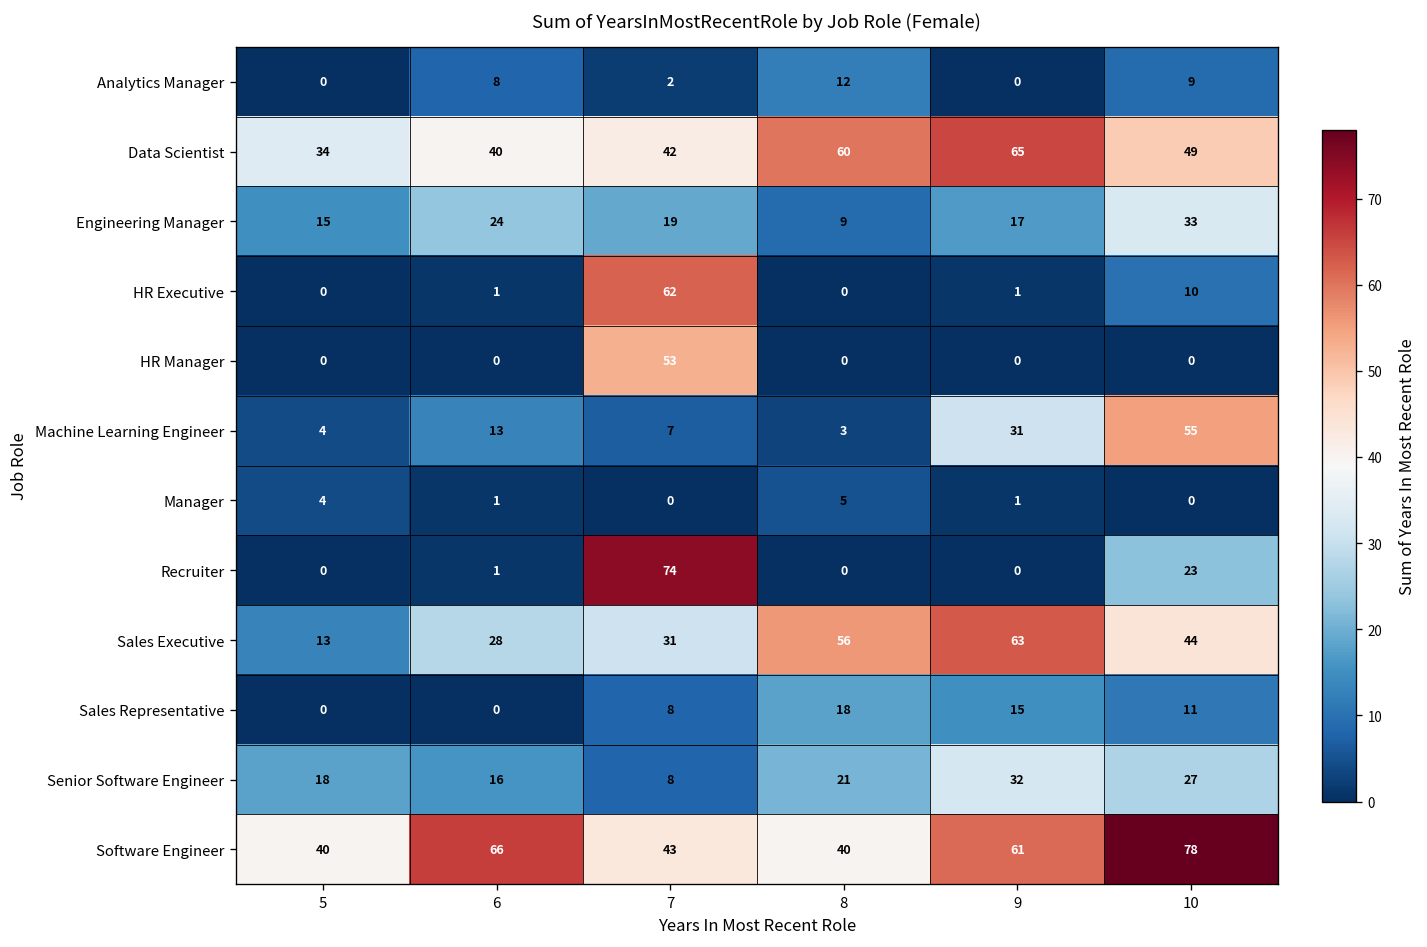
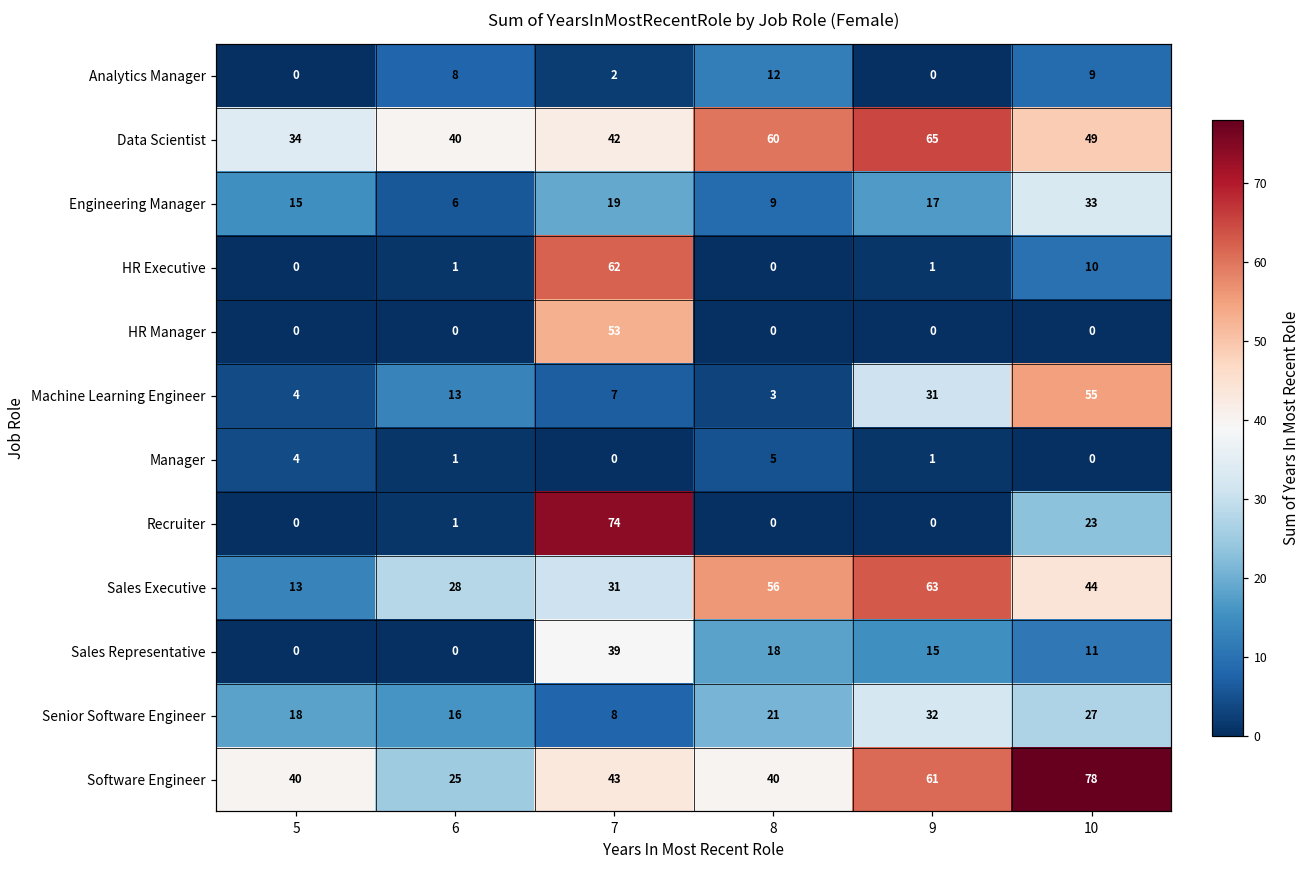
Engineering Manager, 6: 24 -> 6
Sales Representative, 7: 8 -> 39
Software Engineer, 6: 66 -> 25
